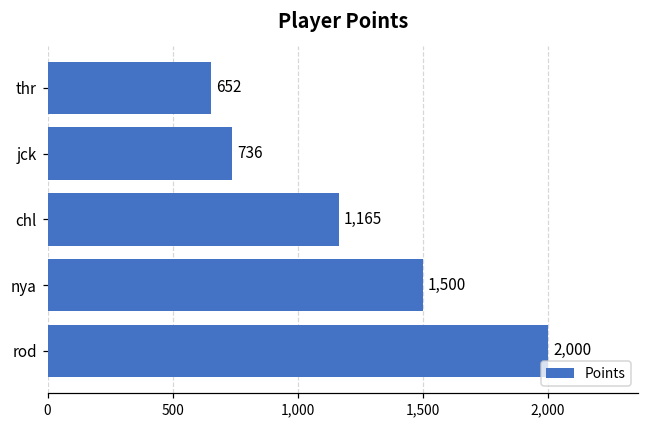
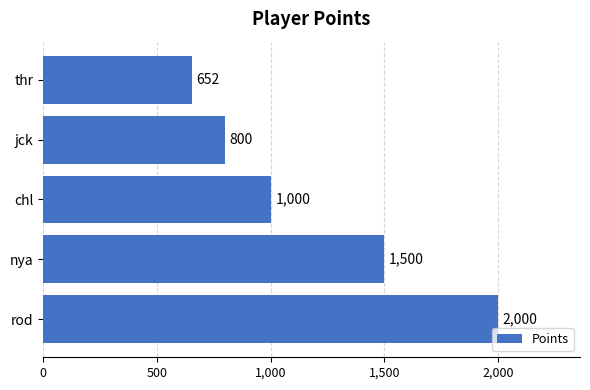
jck: 736 -> 800
chl: 1,165 -> 1,000
